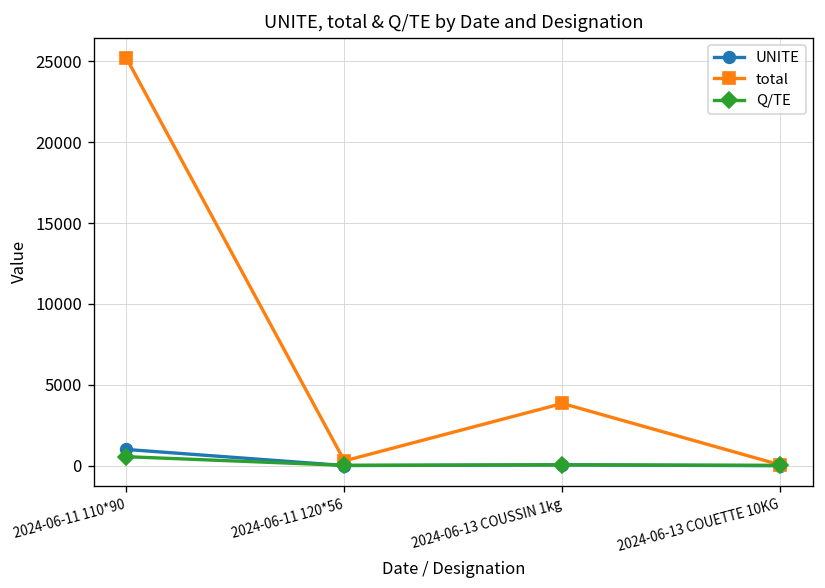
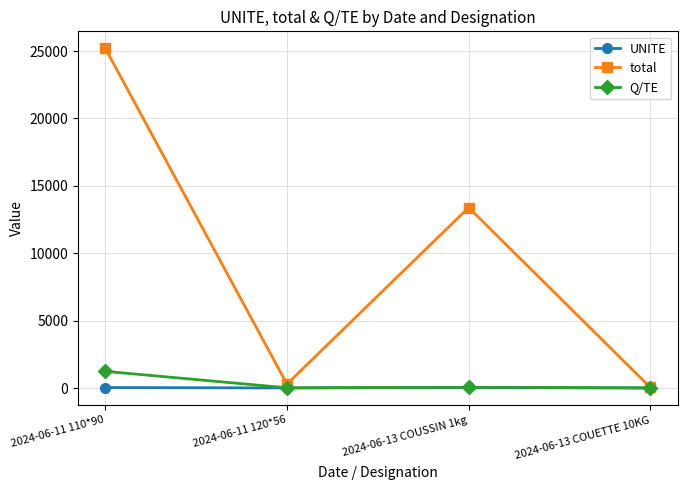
UNITE, 2024-06-11 110*90: 1000 -> 0
Q/TE, 2024-06-11 110*90: 600 -> 1200
total, 2024-06-13 COUSSIN 1kg: 3900 -> 13400
